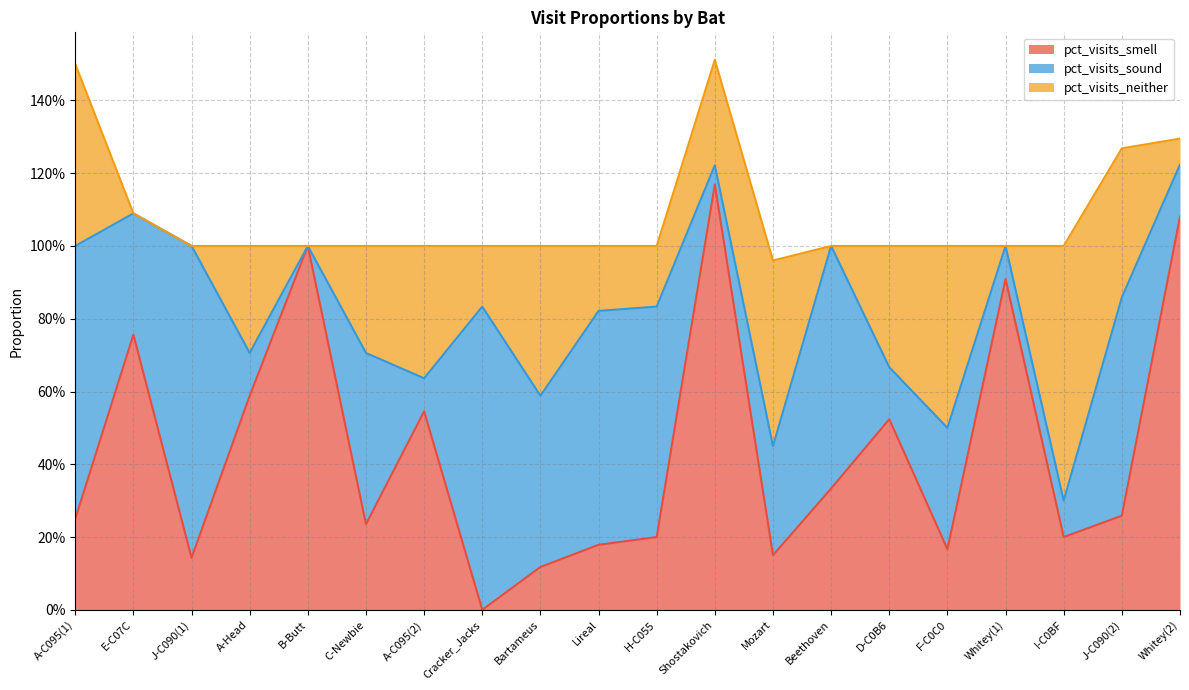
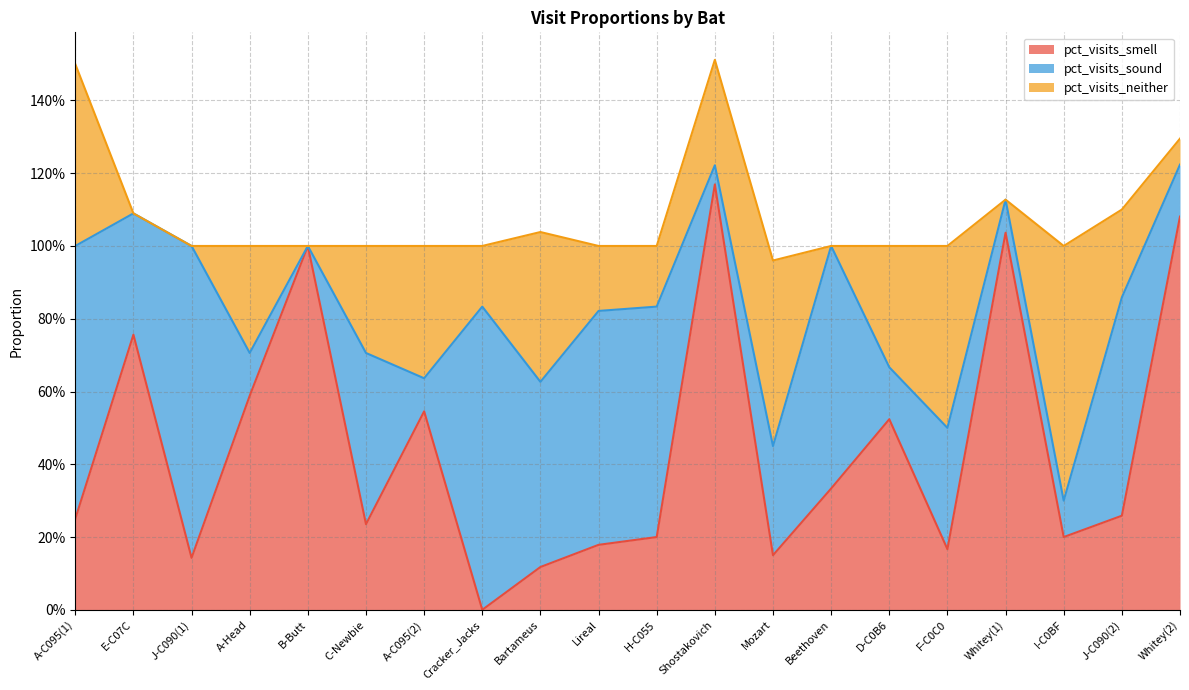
pct_visits_sound, Bartameus: 47% -> 51%
pct_visits_smell, Whitey(1): 91% -> 104%
pct_visits_neither, J-C090(2): 41% -> 24%
